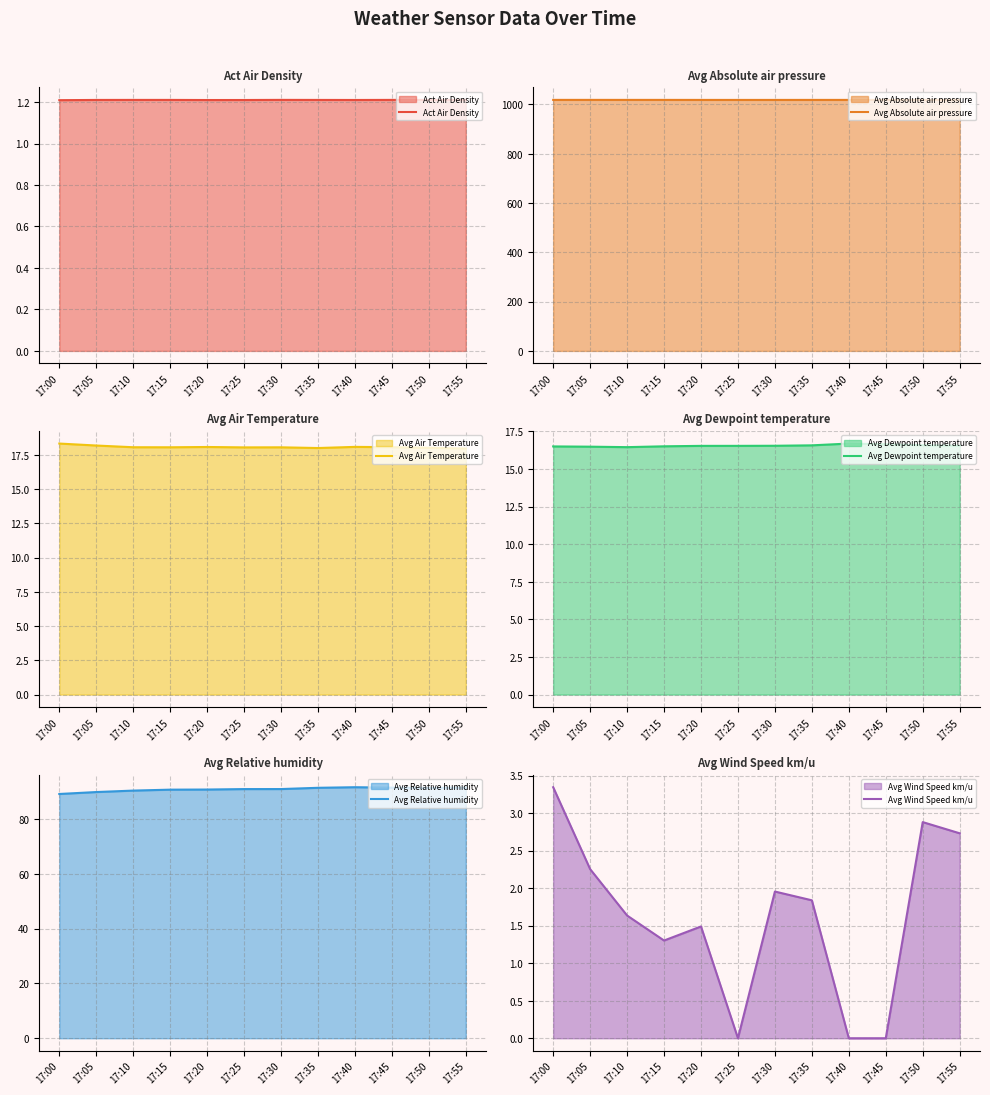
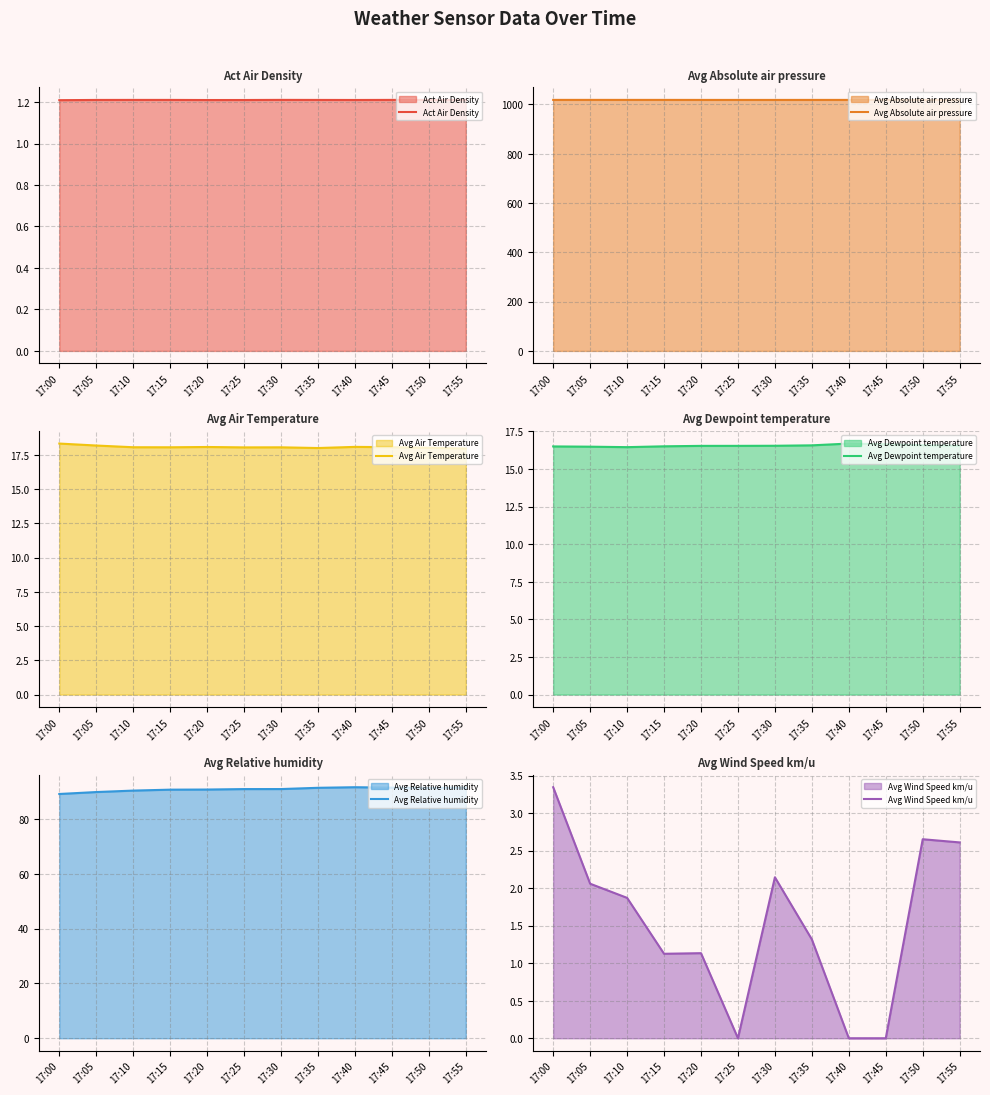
Avg Wind Speed km/u, 17:05: 2.3 -> 2.1
Avg Wind Speed km/u, 17:10: 1.6 -> 1.9
Avg Wind Speed km/u, 17:15: 1.3 -> 1.1
Avg Wind Speed km/u, 17:20: 1.5 -> 1.1
Avg Wind Speed km/u, 17:30: 2.0 -> 2.1
Avg Wind Speed km/u, 17:35: 1.8 -> 1.3
Avg Wind Speed km/u, 17:50: 2.9 -> 2.7
Avg Wind Speed km/u, 17:55: 2.7 -> 2.6
